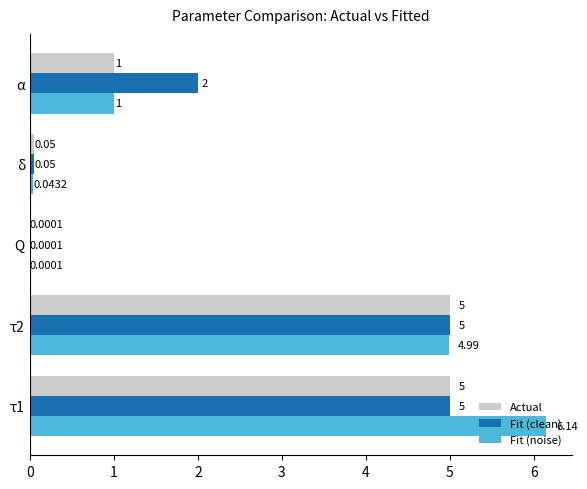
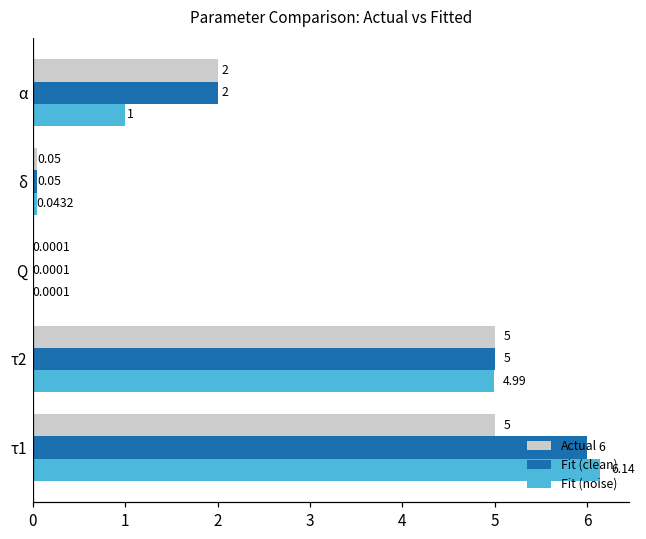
Actual, α: 1 -> 2
Fit (clean), τ1: 5 -> 6
